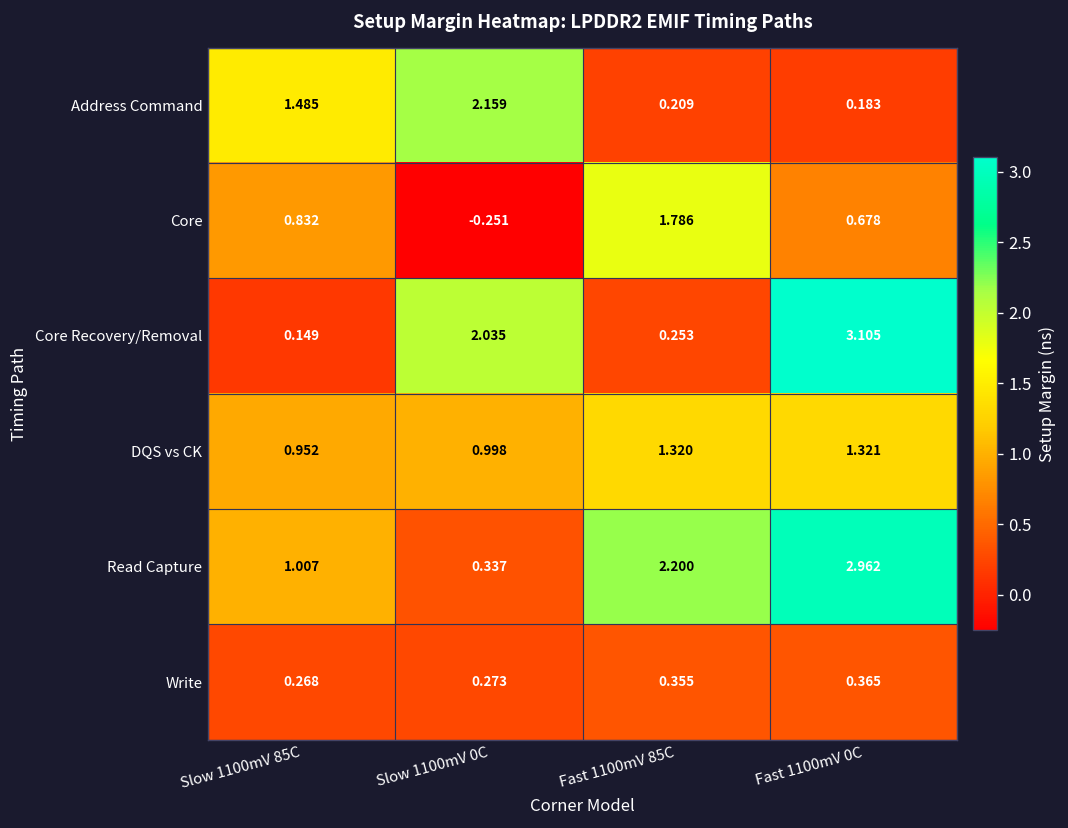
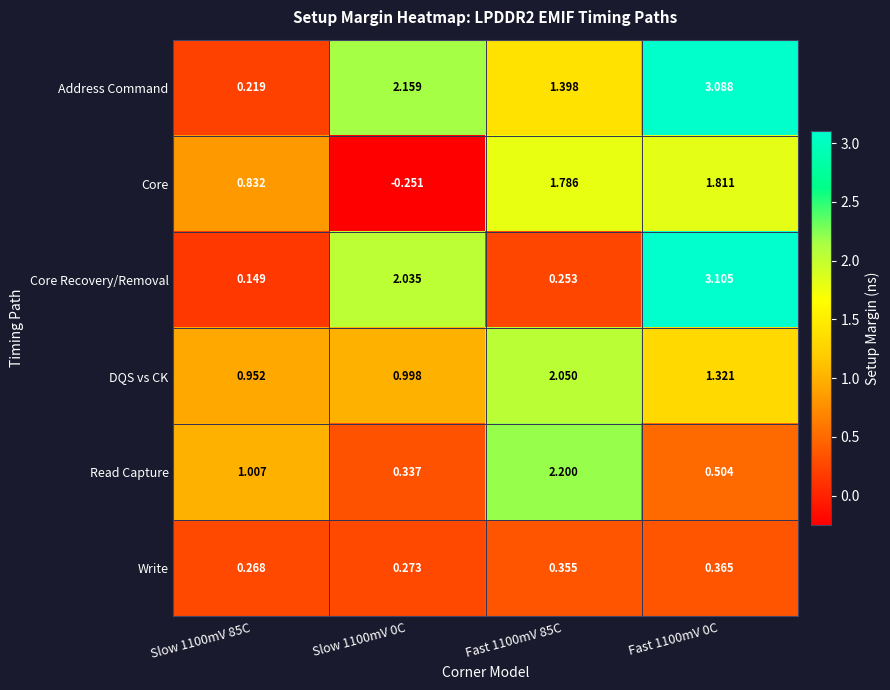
Address Command, Slow 1100mV 85C: 1.485 -> 0.219
Address Command, Fast 1100mV 85C: 0.209 -> 1.398
Address Command, Fast 1100mV 0C: 0.183 -> 3.088
Core, Fast 1100mV 0C: 0.678 -> 1.811
DQS vs CK, Fast 1100mV 85C: 1.320 -> 2.050
Read Capture, Fast 1100mV 0C: 2.962 -> 0.504
